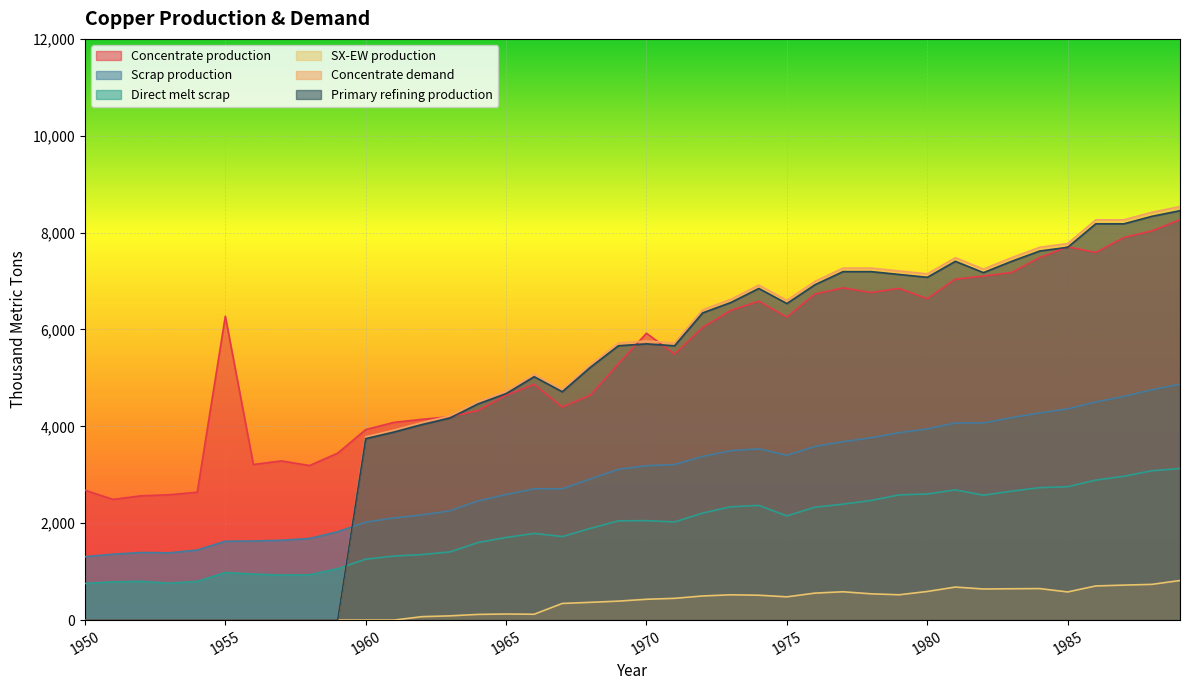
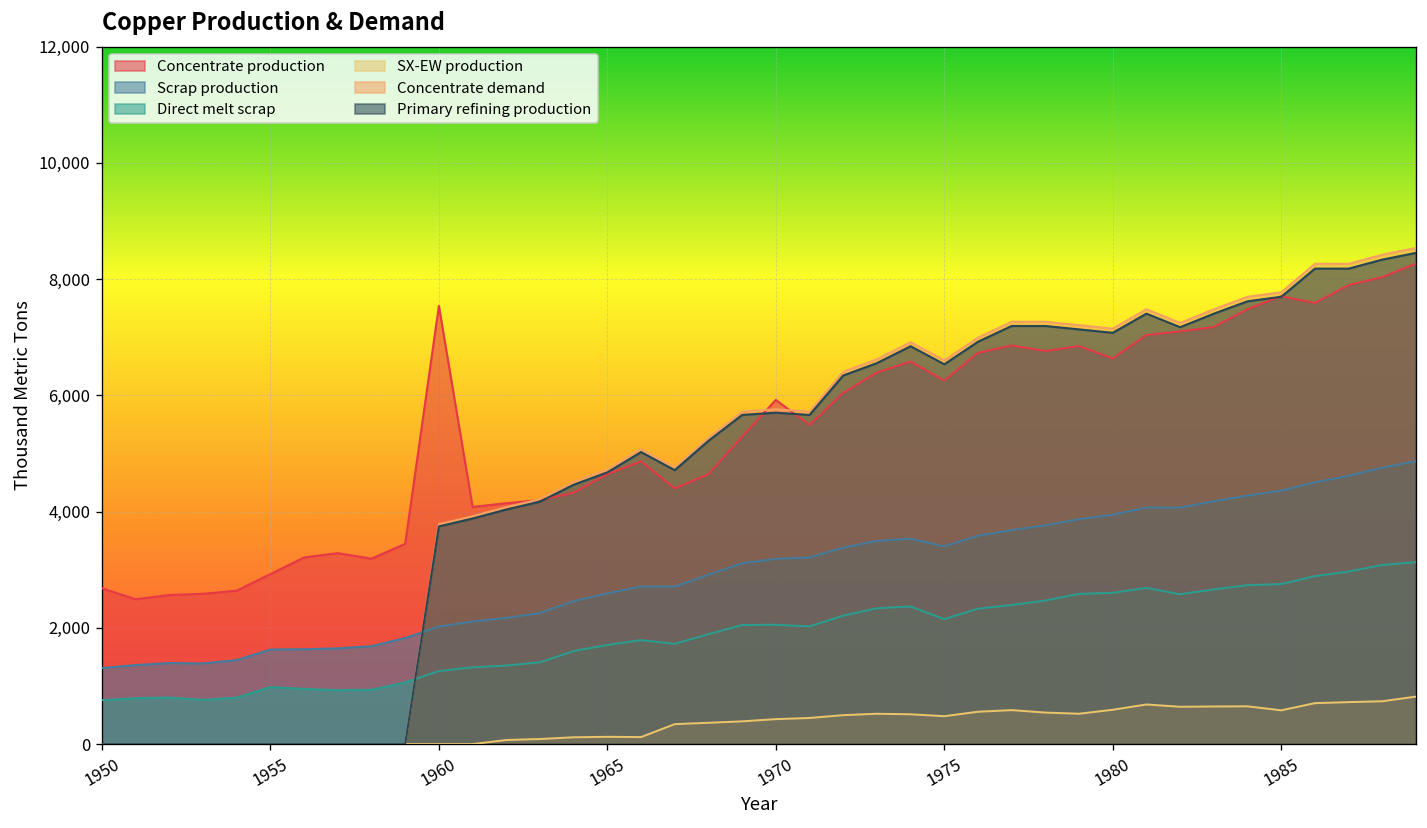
Concentrate production, 1955: 6,300 -> 2,900
Concentrate production, 1960: 3,900 -> 7,500
